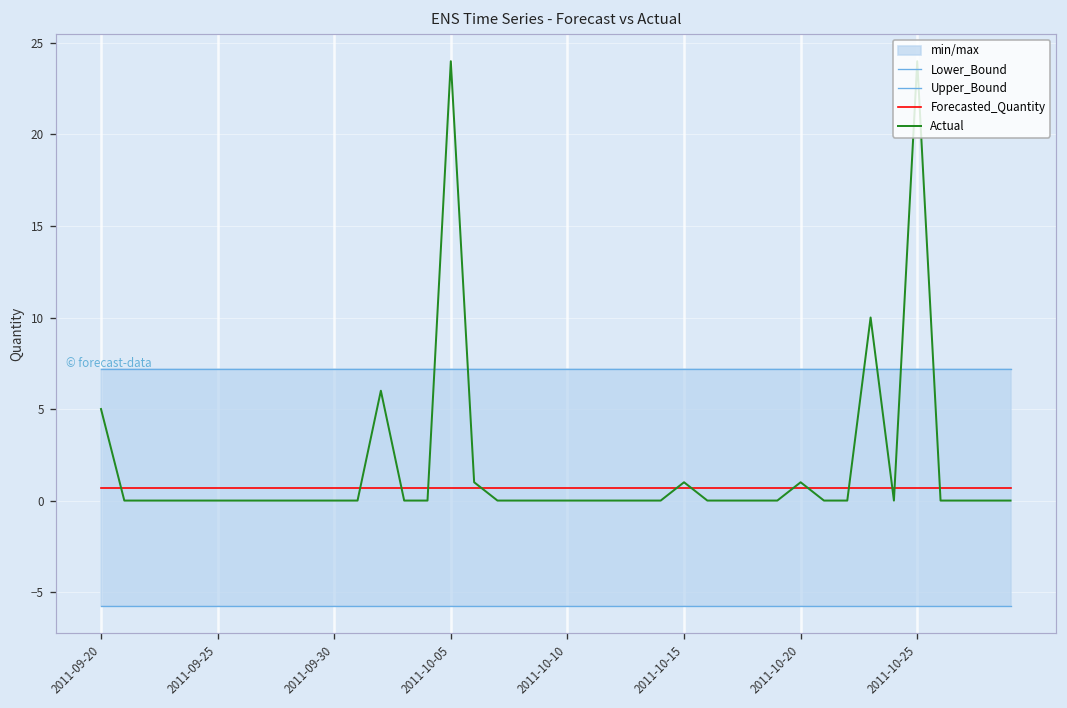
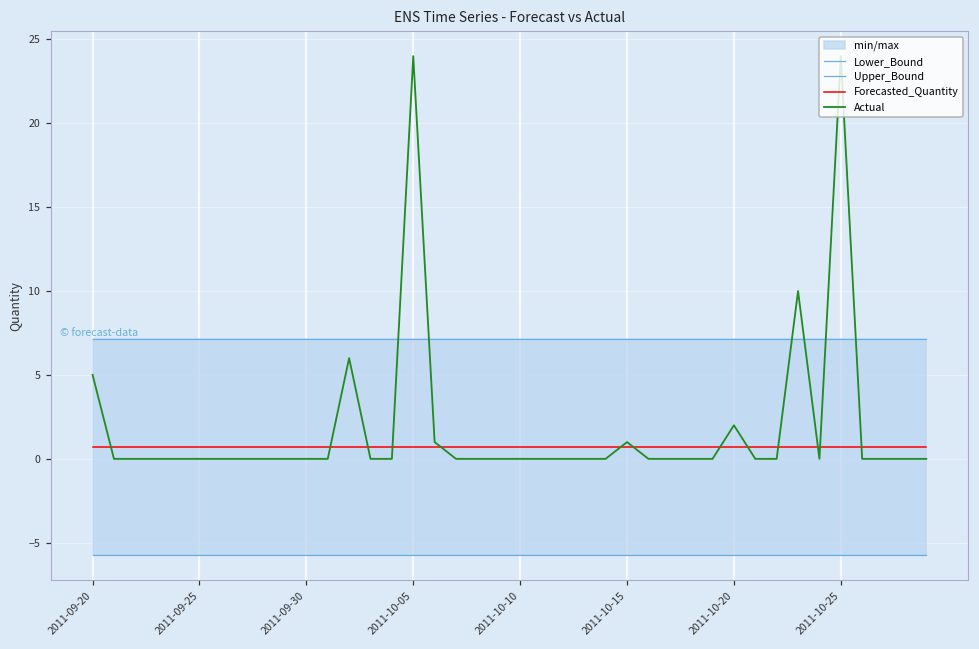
Actual, 2011-10-20: 1 -> 2
